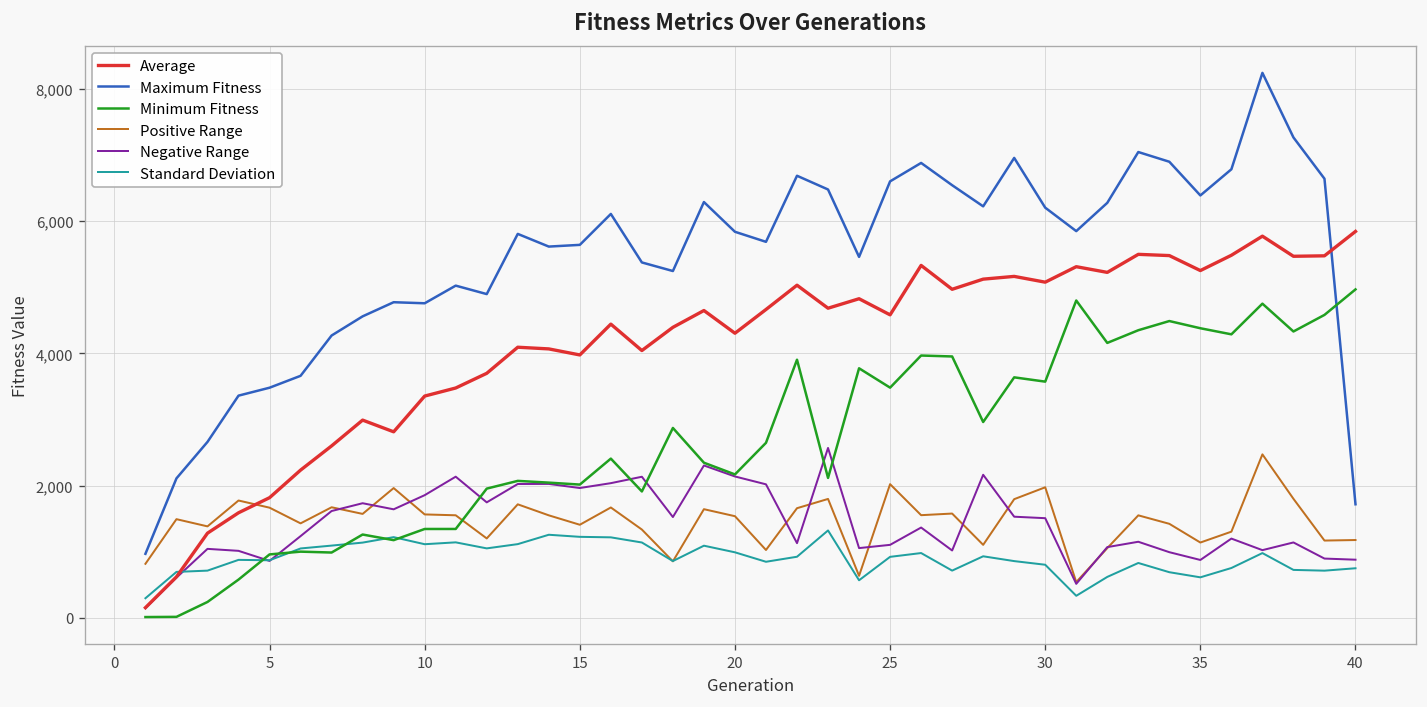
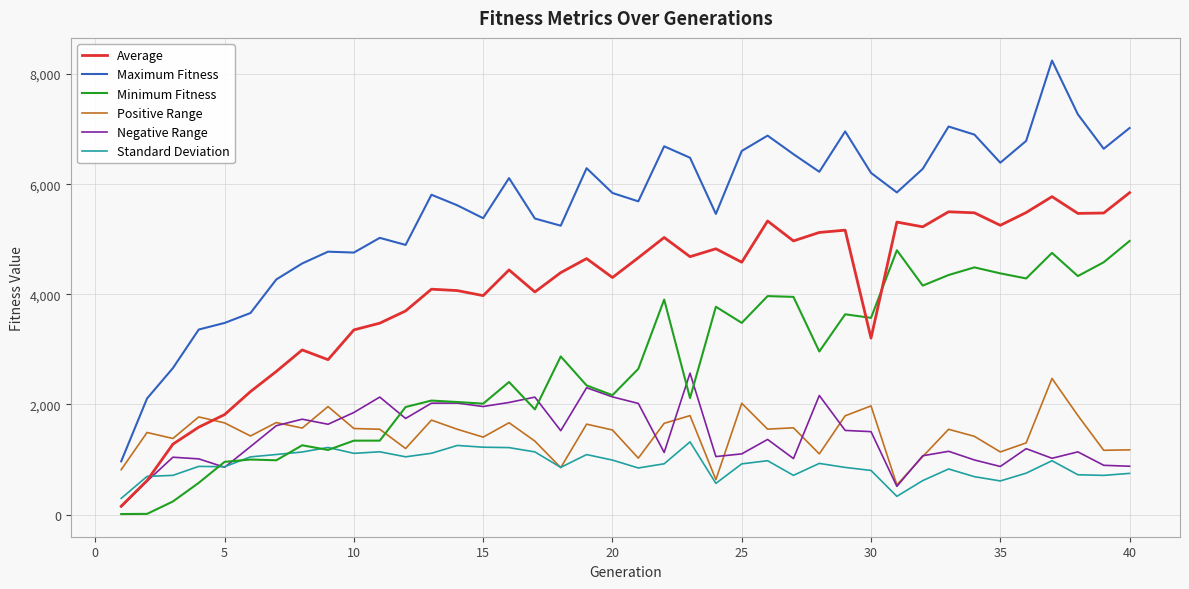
Maximum Fitness, 15: 5,600 -> 5,400
Average, 30: 5,100 -> 3,200
Maximum Fitness, 40: 1,700 -> 7,000
